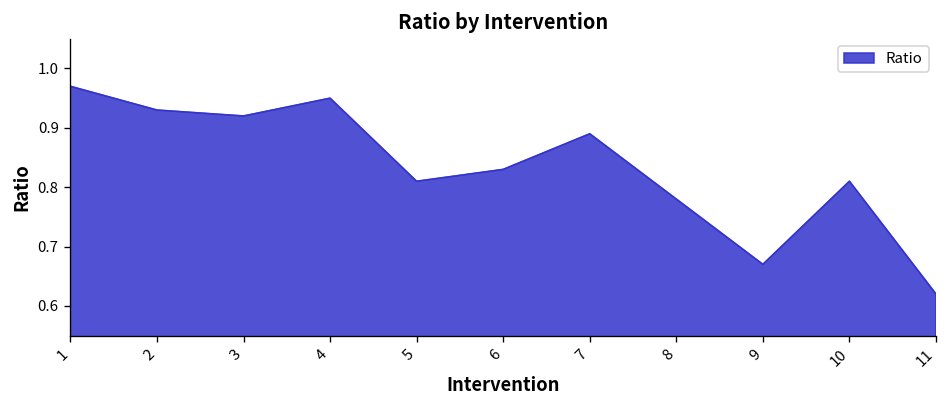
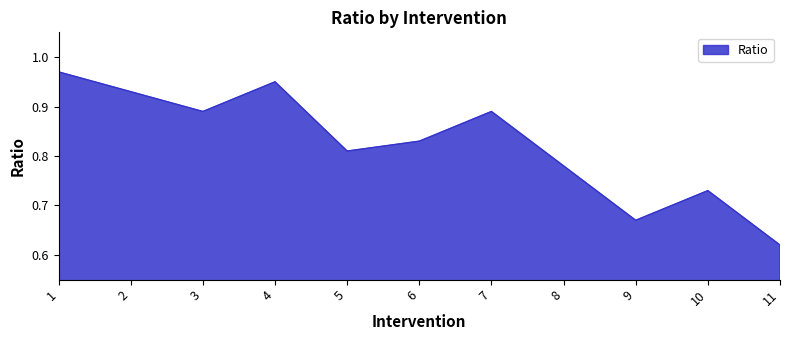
3: 0.92 -> 0.89
10: 0.81 -> 0.73
